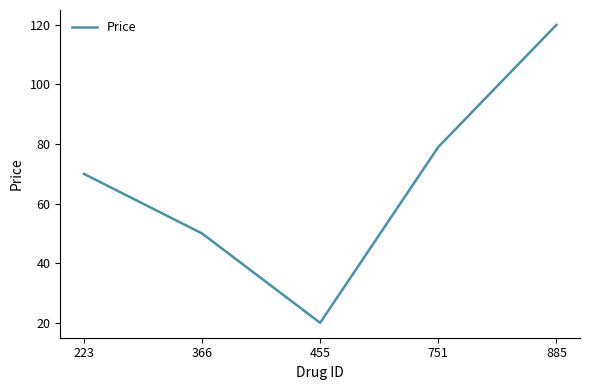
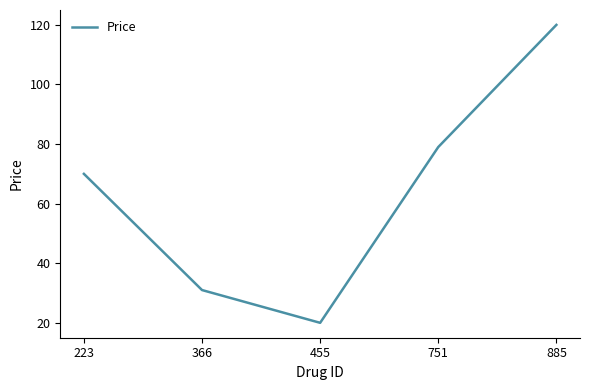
366: 50 -> 31
